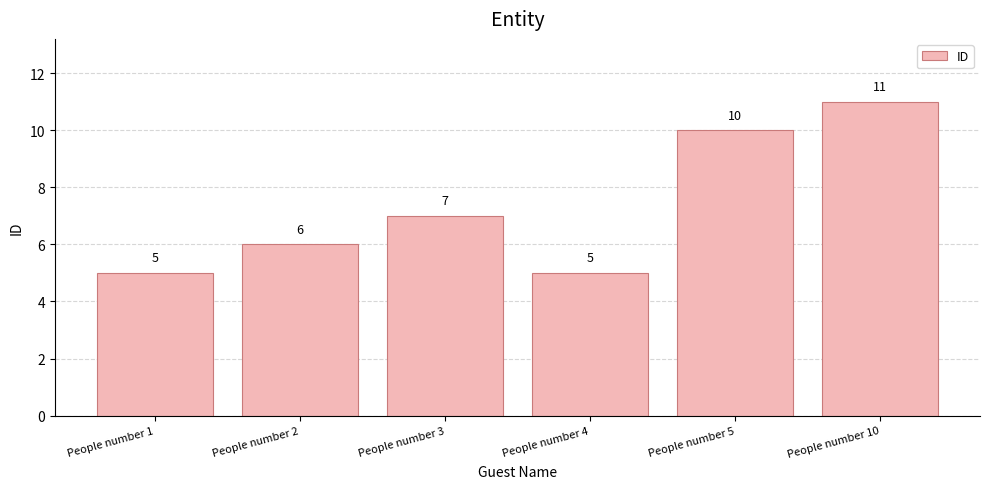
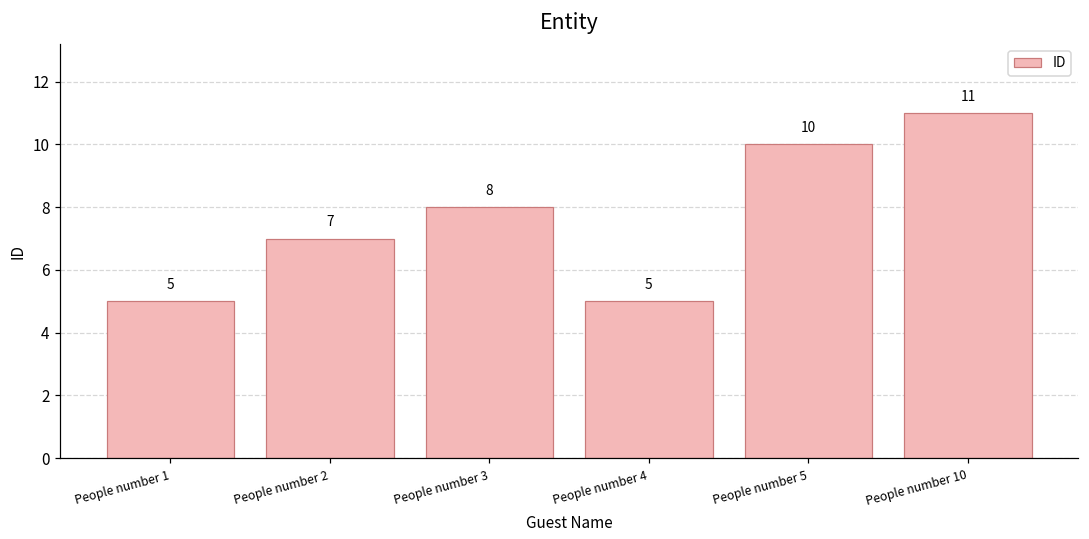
People number 2: 6 -> 7
People number 3: 7 -> 8
